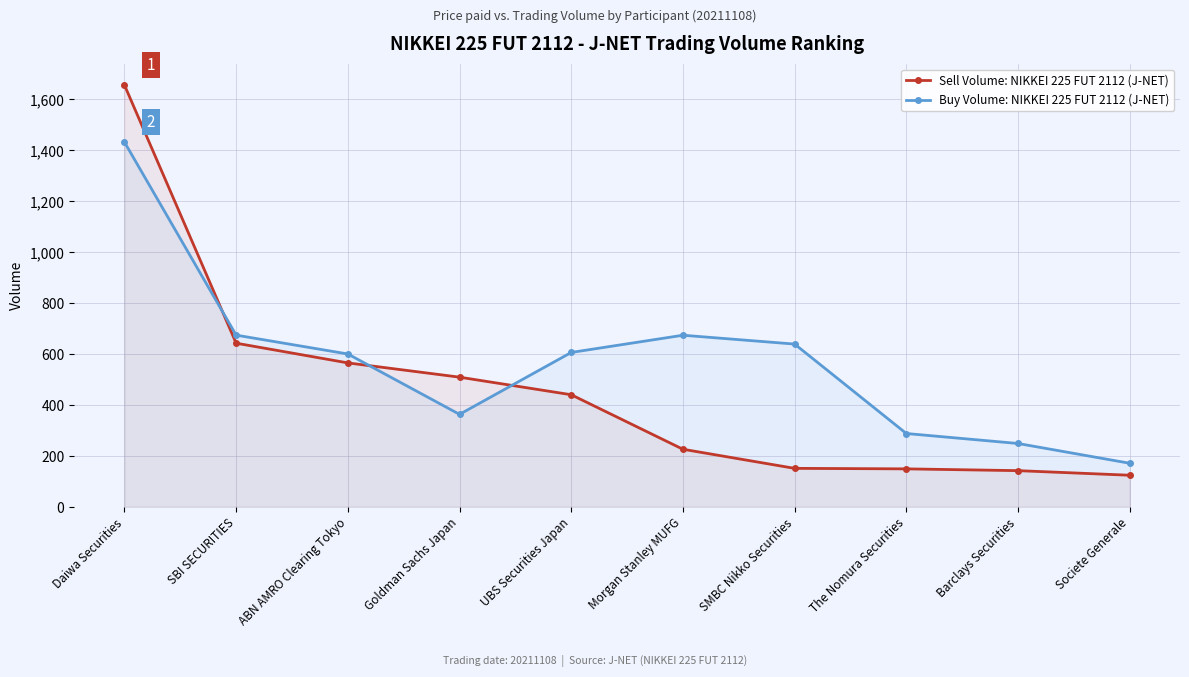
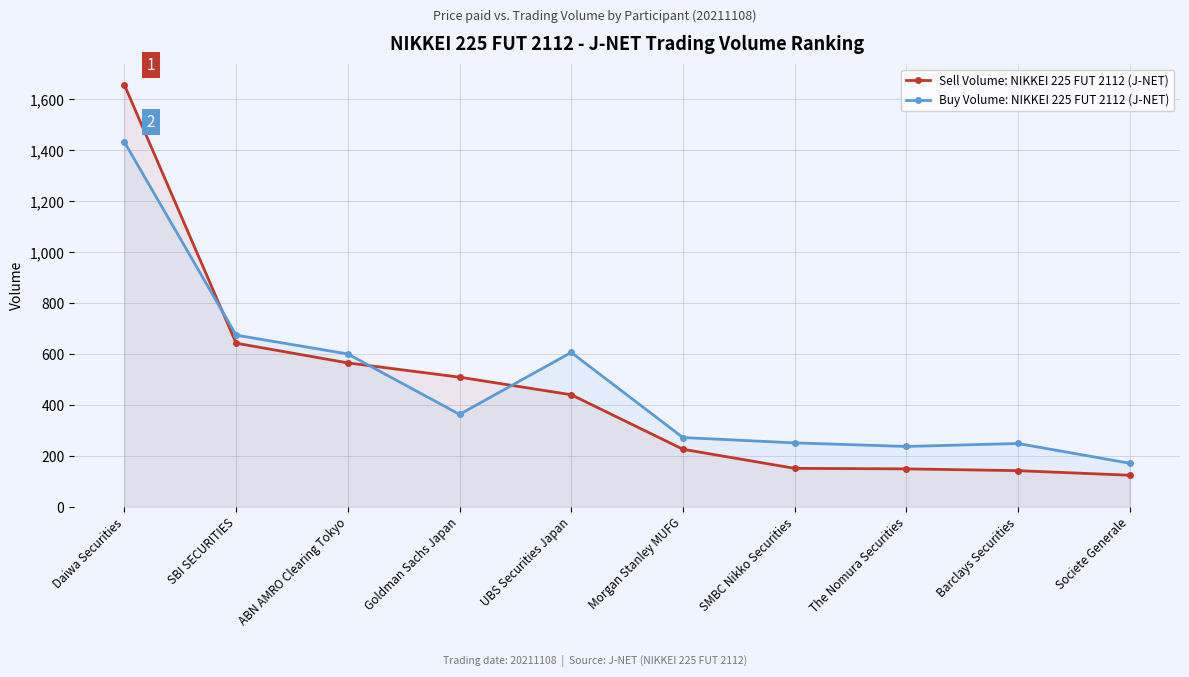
Buy Volume: NIKKEI 225 FUT 2112 (J-NET), Morgan Stanley MUFG: 670 -> 270
Buy Volume: NIKKEI 225 FUT 2112 (J-NET), SMBC Nikko Securities: 640 -> 250
Buy Volume: NIKKEI 225 FUT 2112 (J-NET), The Nomura Securities: 290 -> 240
